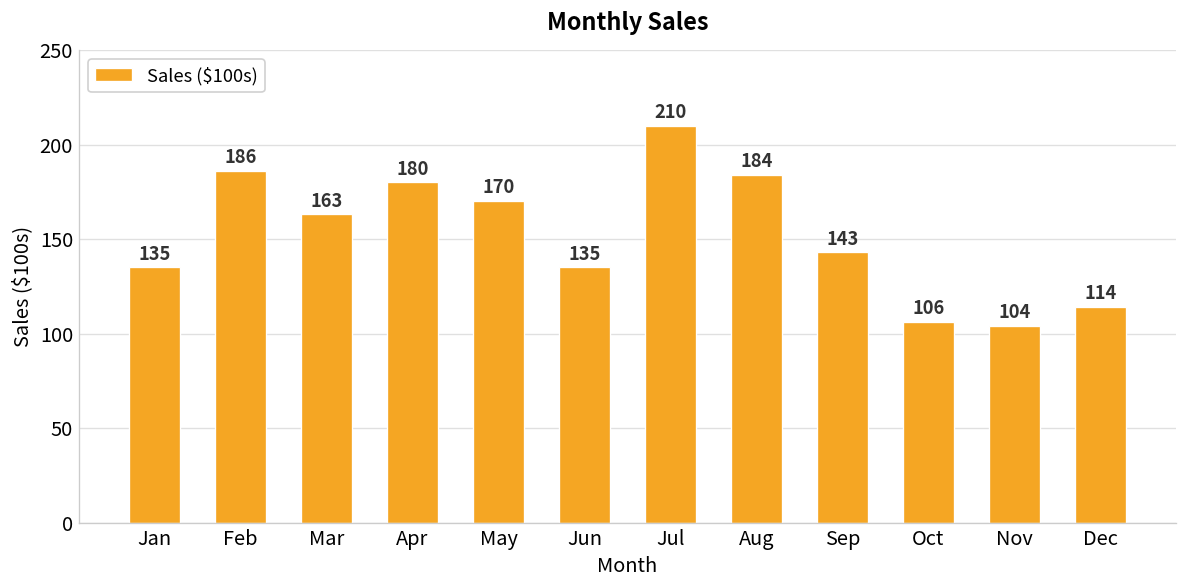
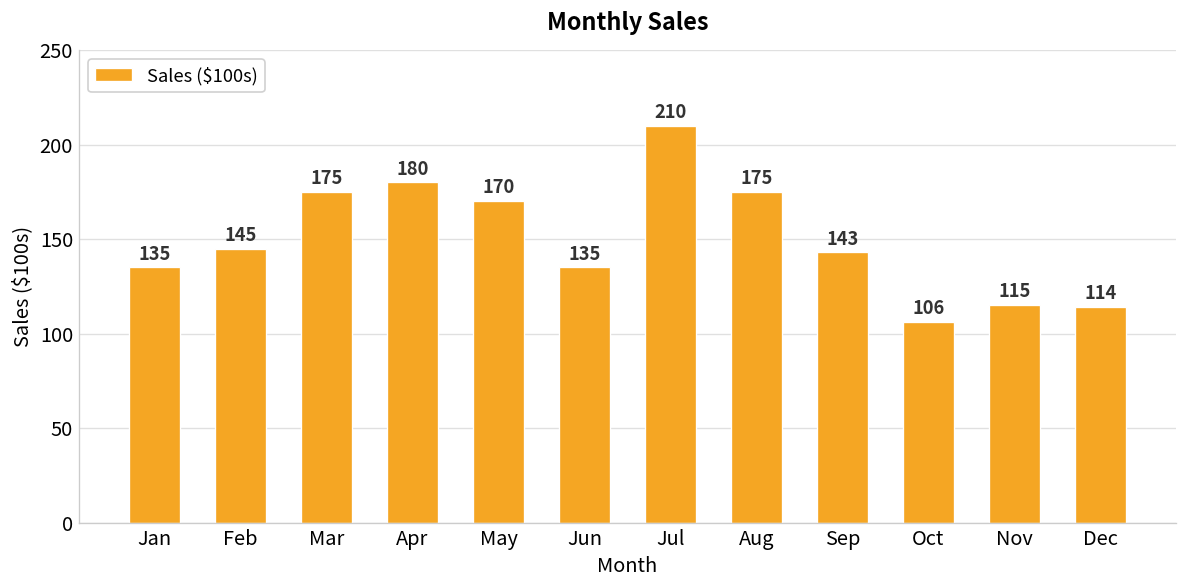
Feb: 186 -> 145
Mar: 163 -> 175
Aug: 184 -> 175
Nov: 104 -> 115
